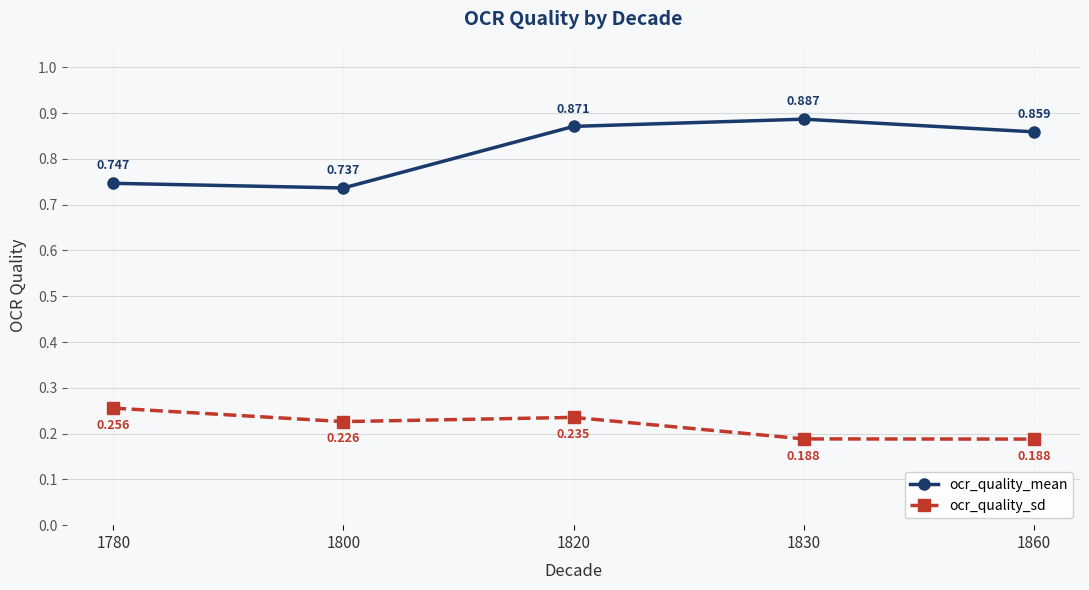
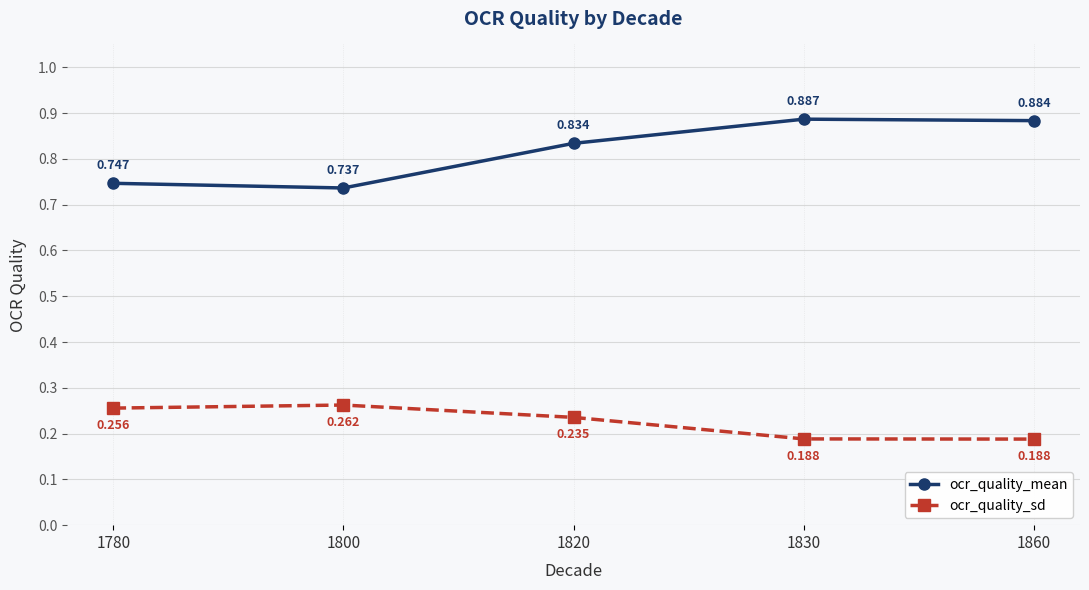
ocr_quality_sd, 1800: 0.226 -> 0.262
ocr_quality_mean, 1820: 0.871 -> 0.834
ocr_quality_mean, 1860: 0.859 -> 0.884
